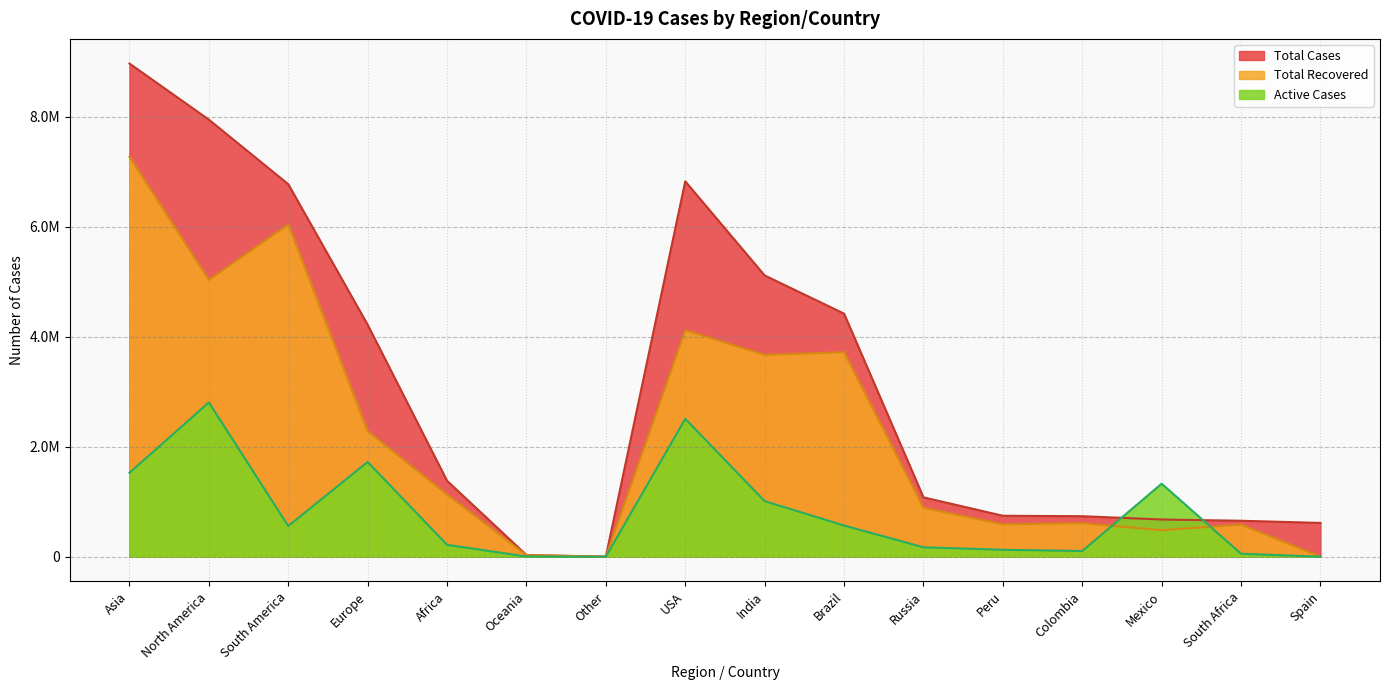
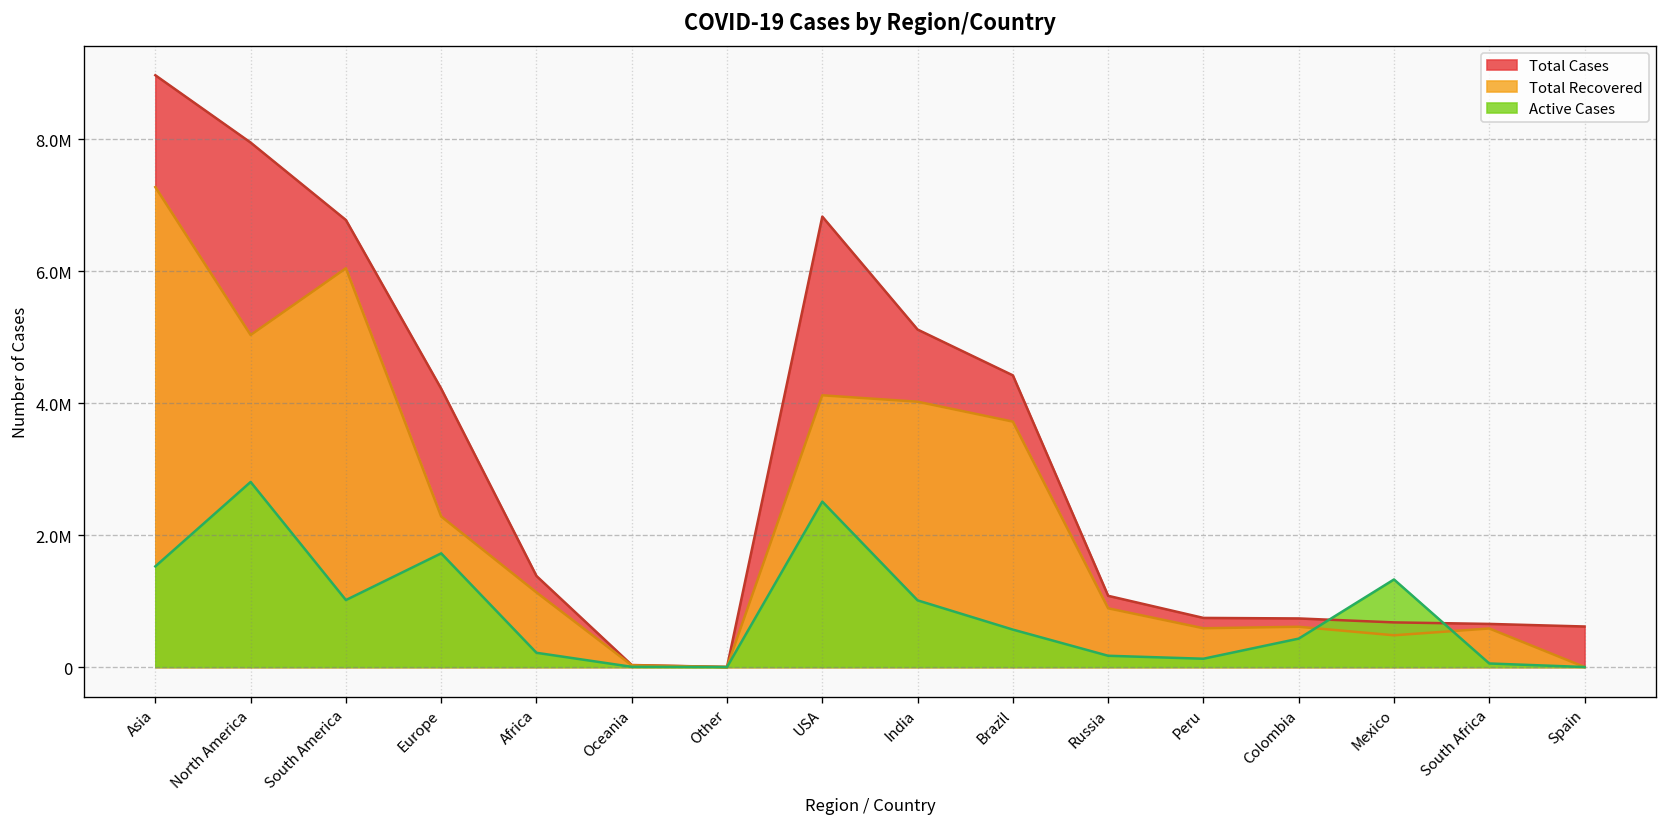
Active Cases, South America: 600000 -> 1000000
Total Recovered, India: 3700000 -> 4000000
Active Cases, Colombia: 100000 -> 400000
